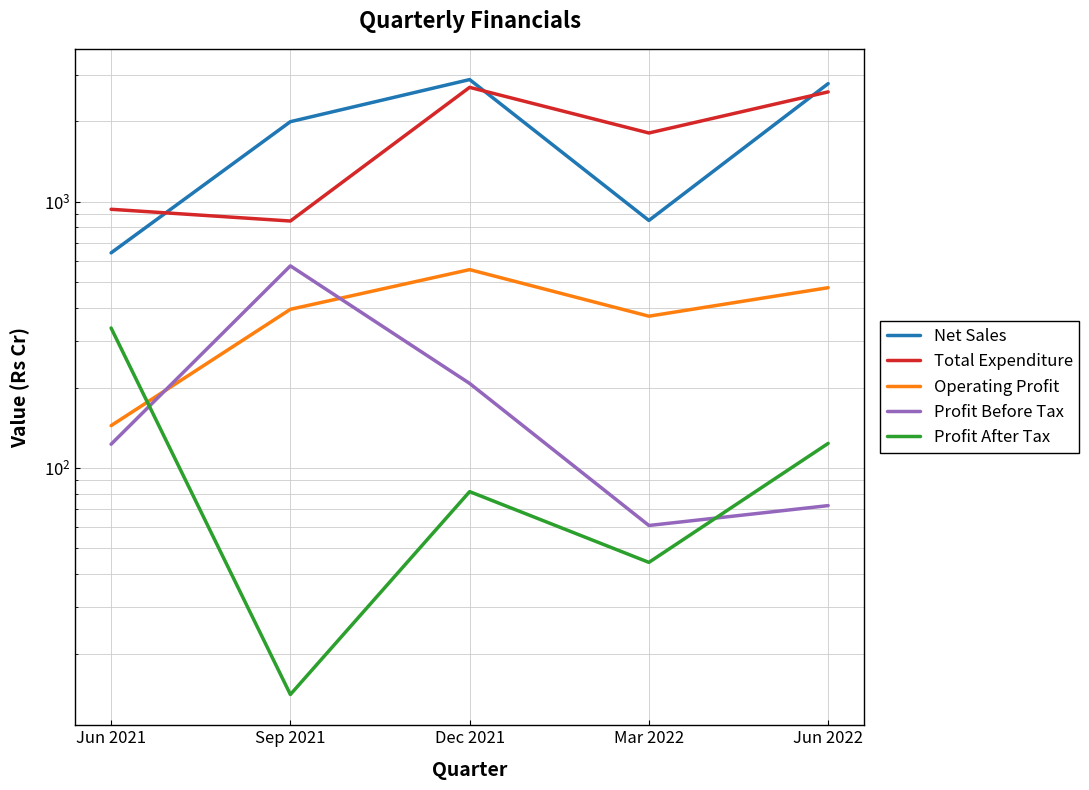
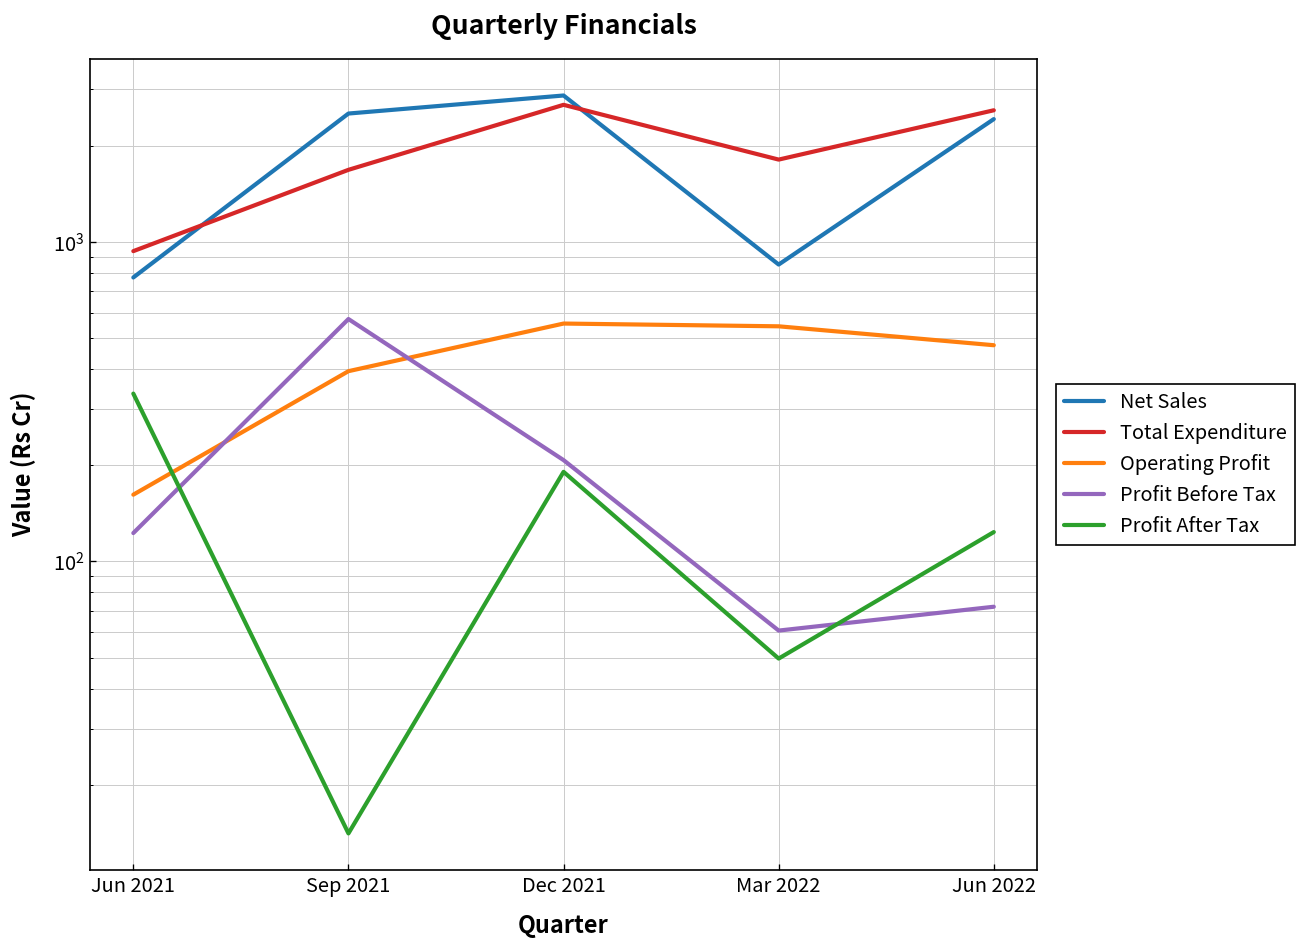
Net Sales, Jun 2021: 640 -> 770
Operating Profit, Jun 2021: 140 -> 160
Net Sales, Sep 2021: 2000 -> 2500
Total Expenditure, Sep 2021: 850 -> 1700
Profit After Tax, Dec 2021: 81 -> 190
Operating Profit, Mar 2022: 370 -> 540
Profit After Tax, Mar 2022: 44 -> 50
Net Sales, Jun 2022: 2800 -> 2400
